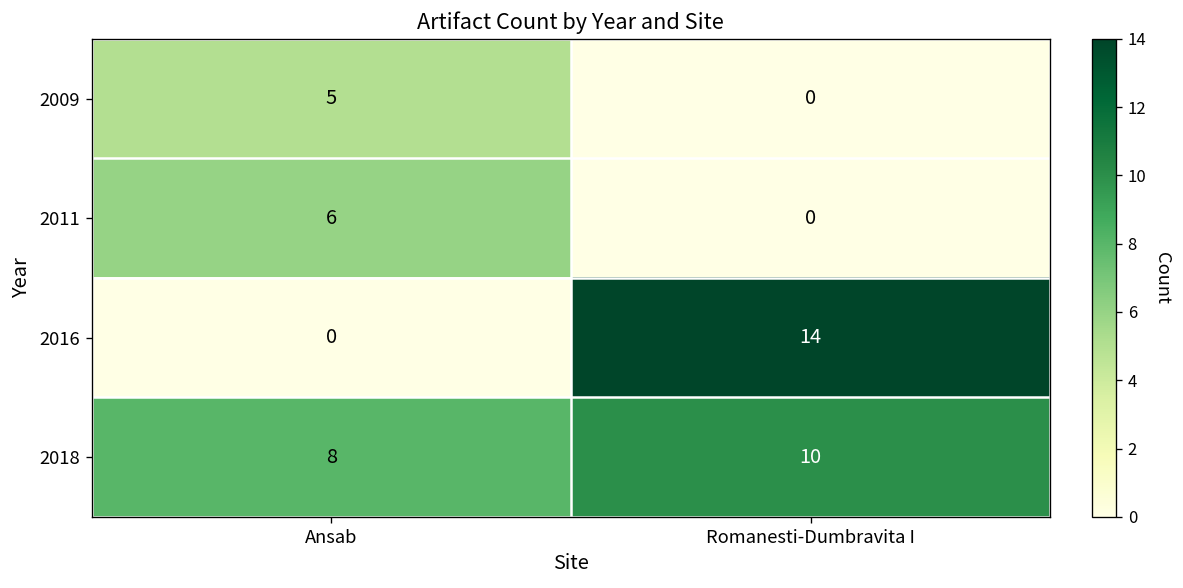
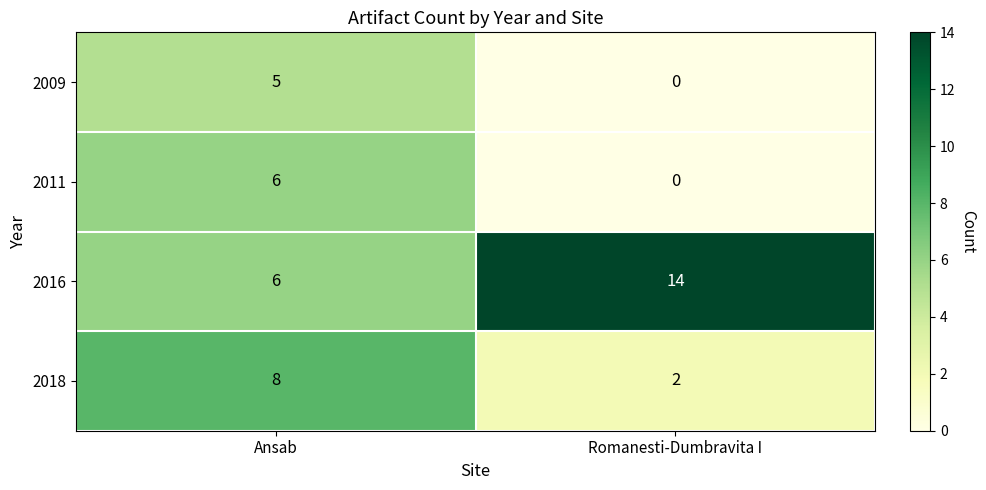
2016, Ansab: 0 -> 6
2018, Romanesti-Dumbravita I: 10 -> 2
